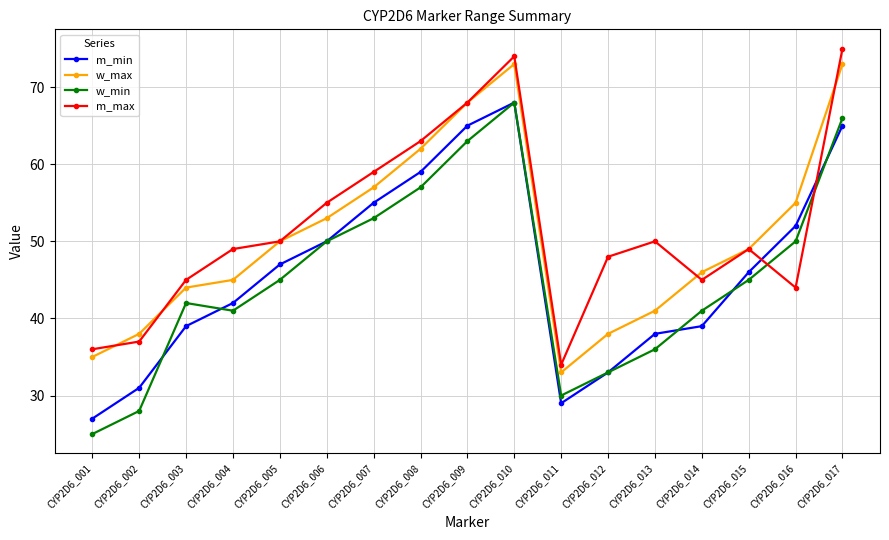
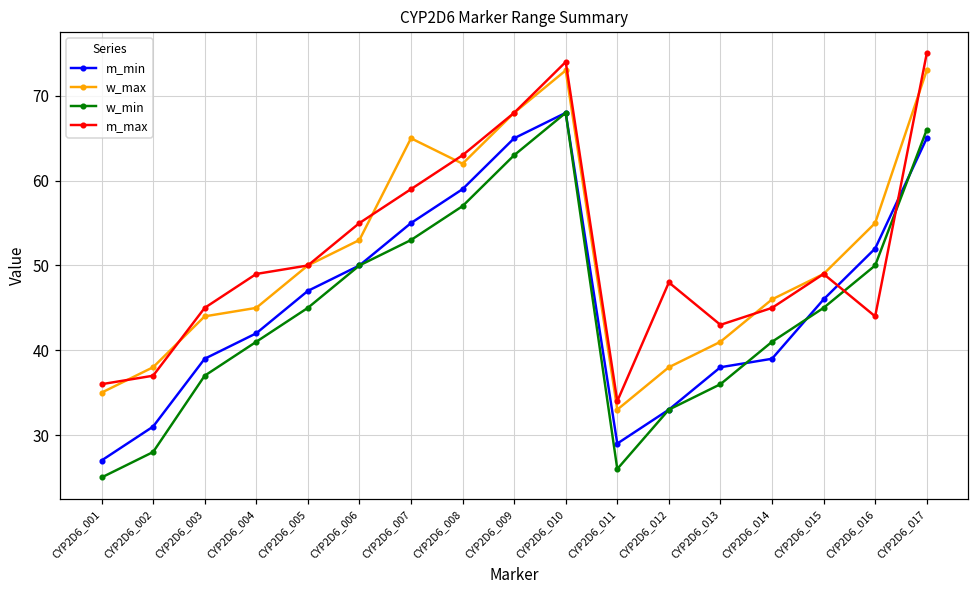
w_min, CYP2D6_003: 42 -> 37
w_max, CYP2D6_007: 57 -> 65
w_min, CYP2D6_011: 30 -> 26
m_max, CYP2D6_013: 50 -> 43
